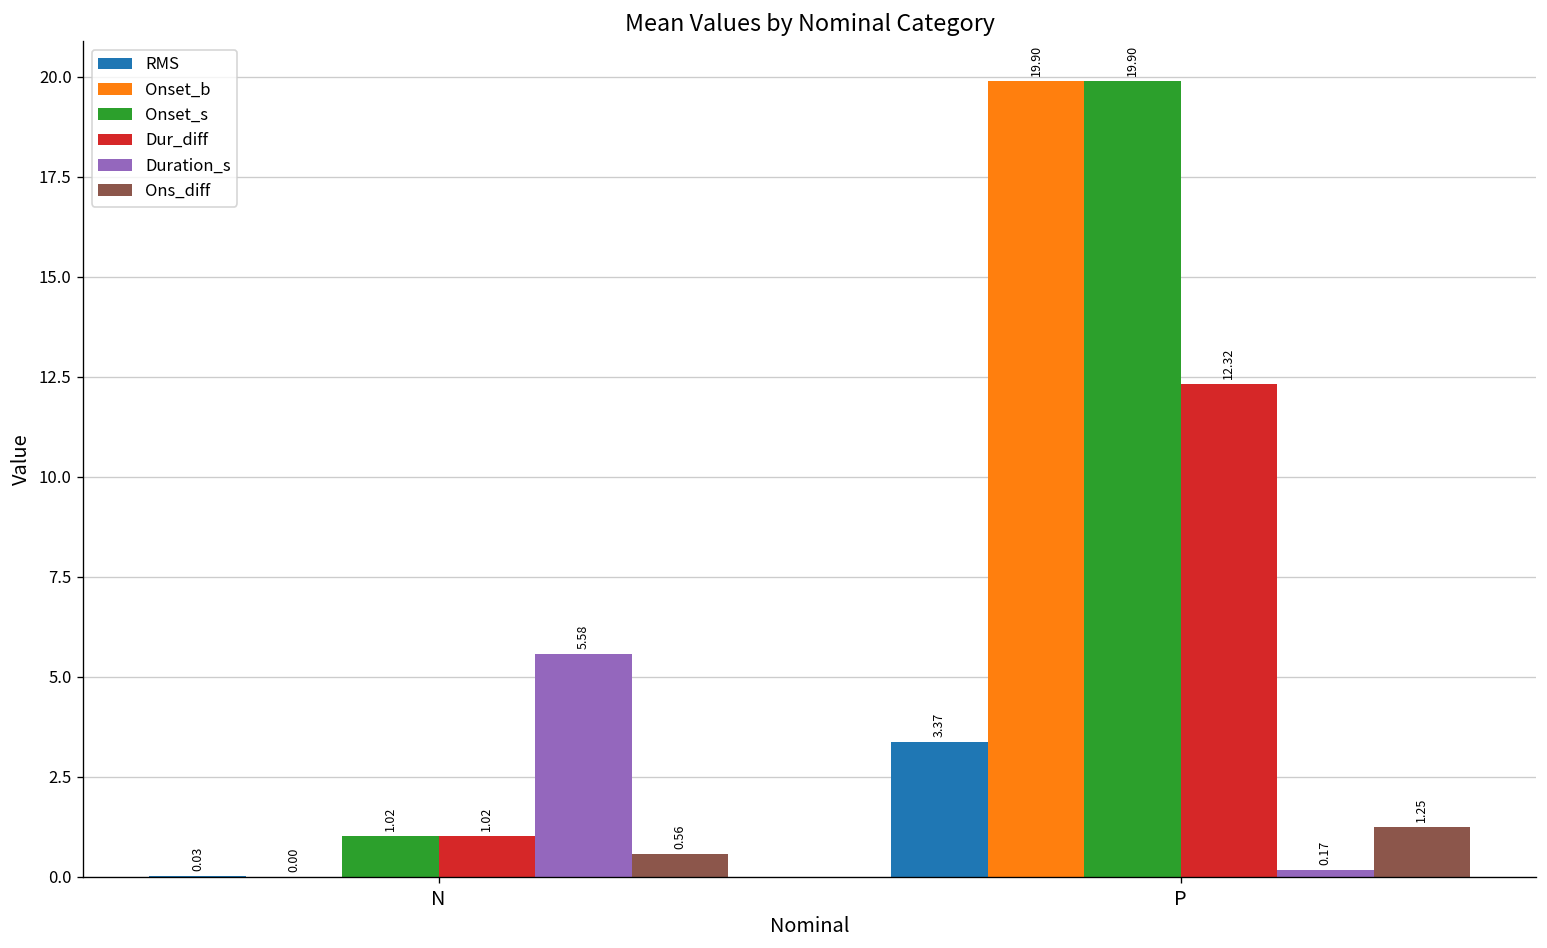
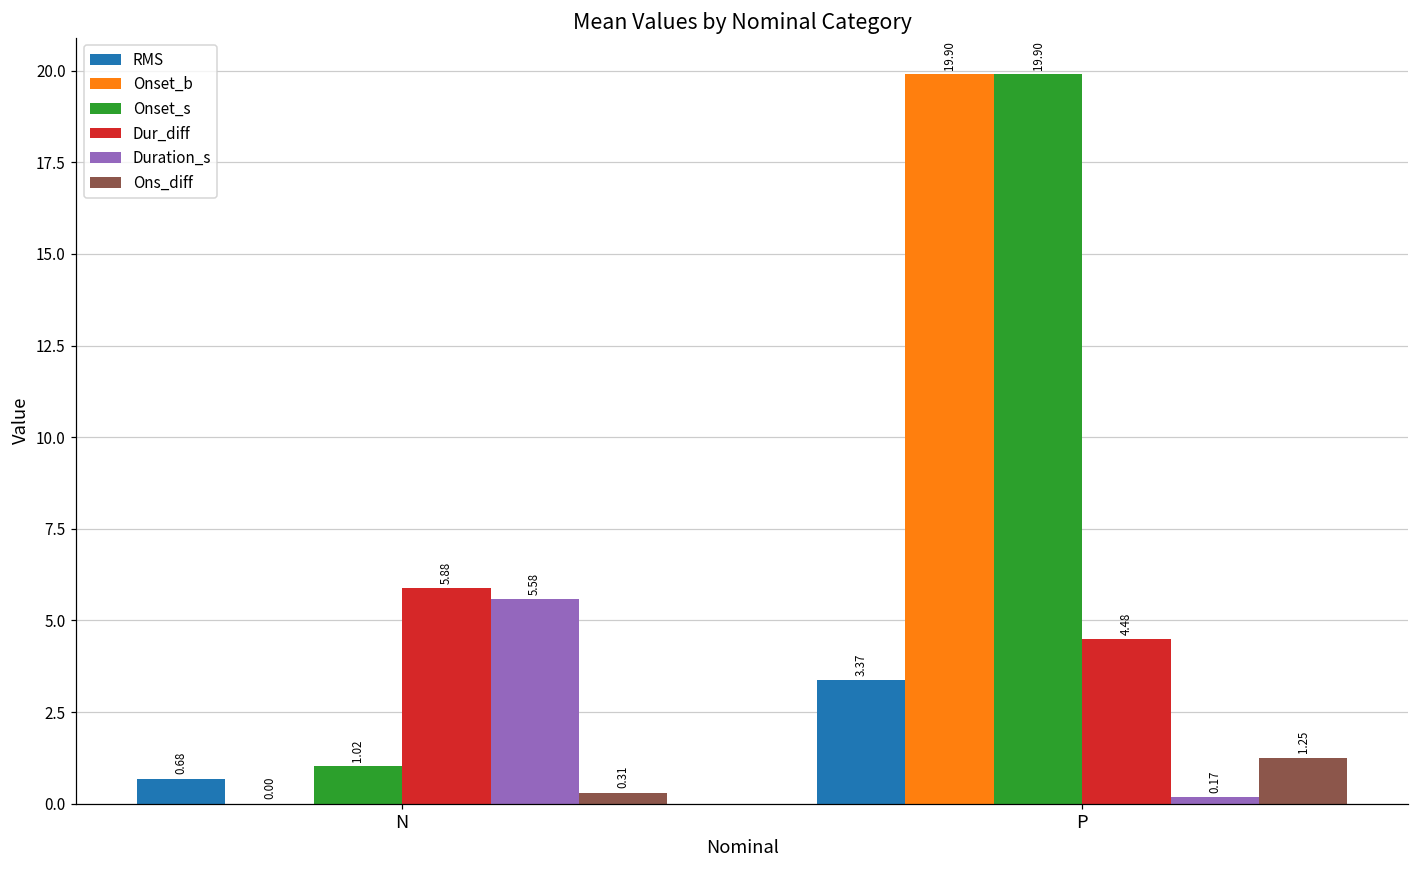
RMS, N: 0.03 -> 0.68
Dur_diff, N: 1.02 -> 5.88
Ons_diff, N: 0.56 -> 0.31
Dur_diff, P: 12.32 -> 4.48
